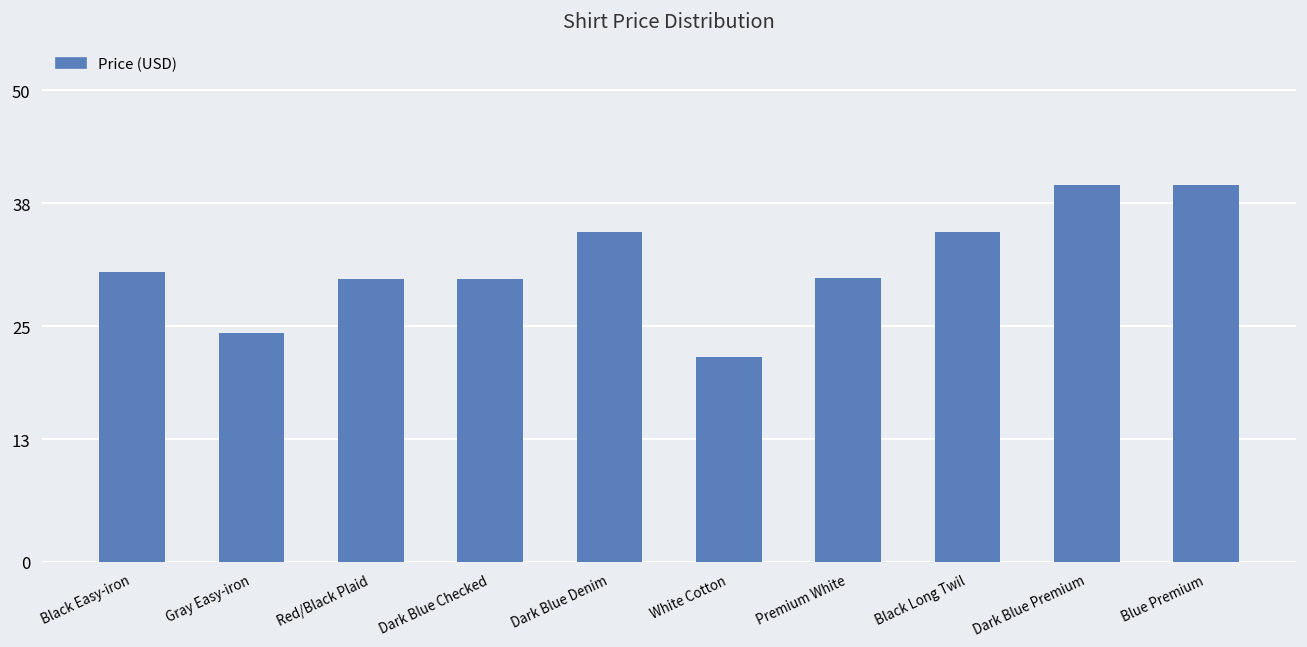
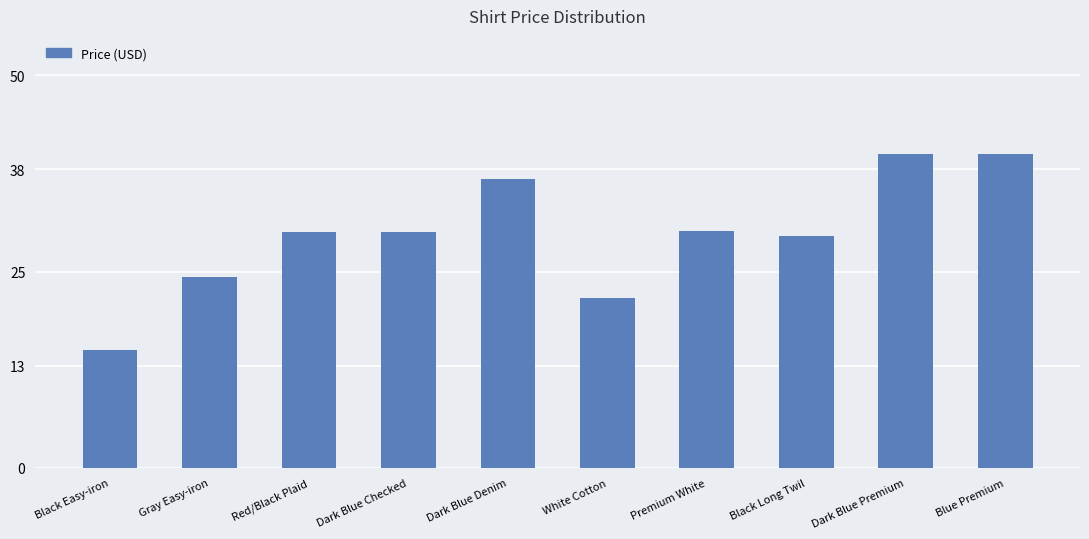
Black Easy-iron: 31 -> 15
Dark Blue Denim: 35 -> 37
Black Long Twil: 35 -> 30
